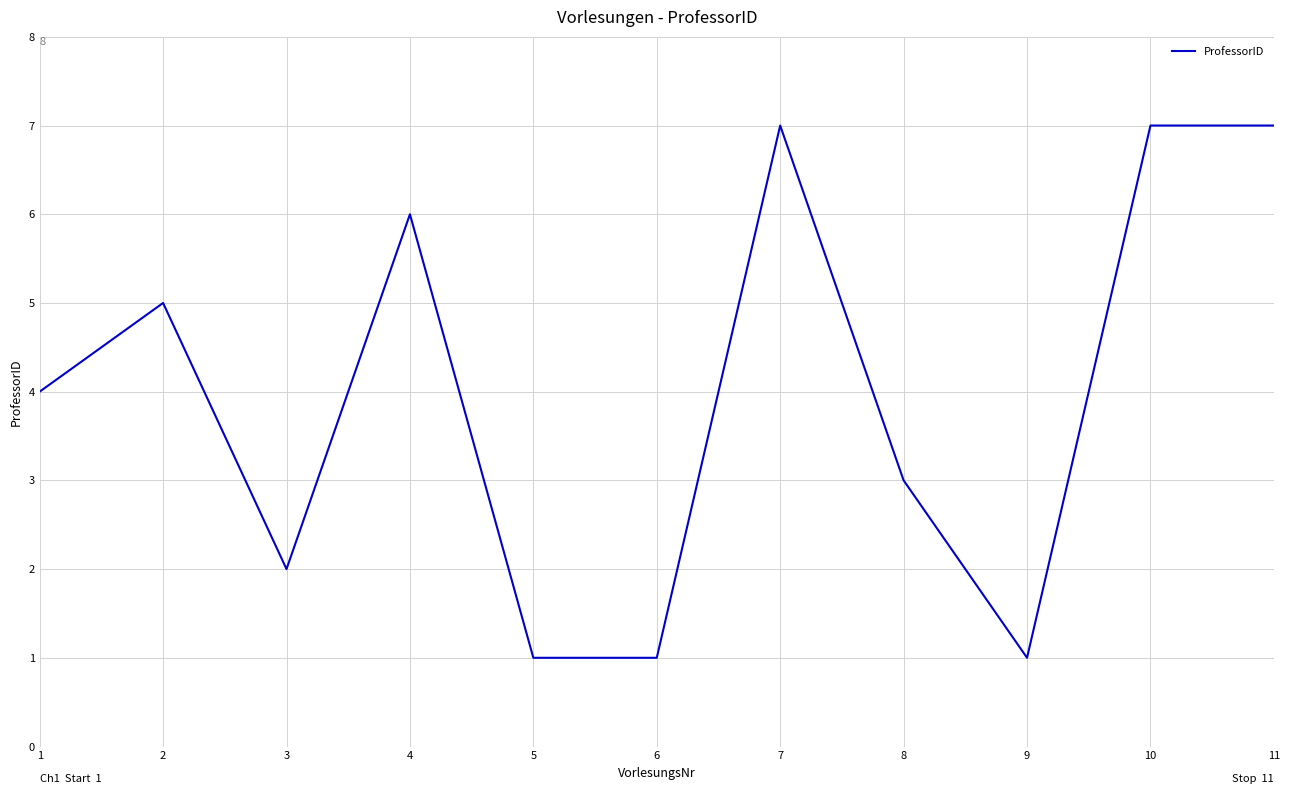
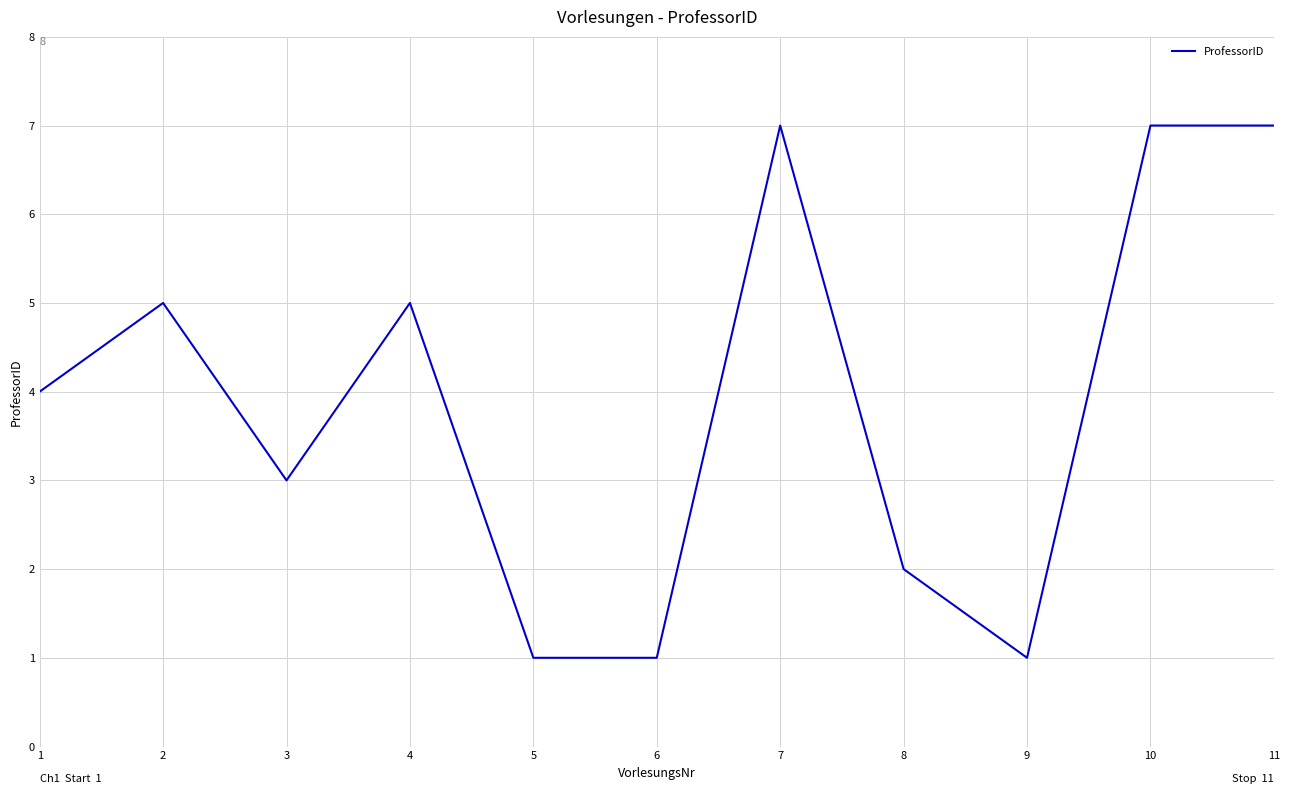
3: 2 -> 3
4: 6 -> 5
8: 3 -> 2
